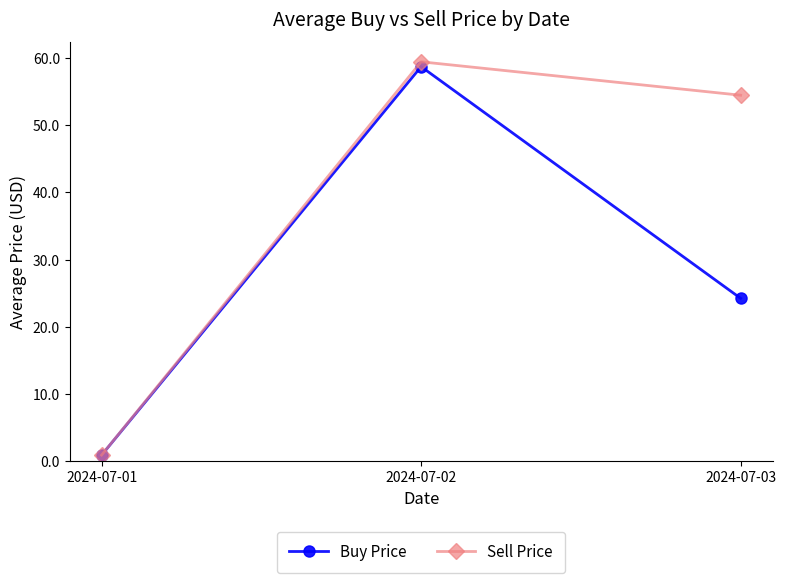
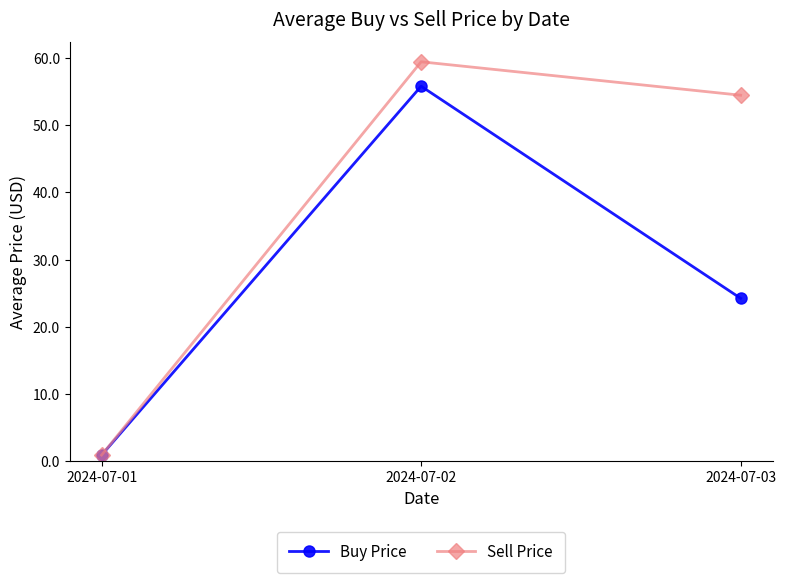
Buy Price, 2024-07-02: 59 -> 56
